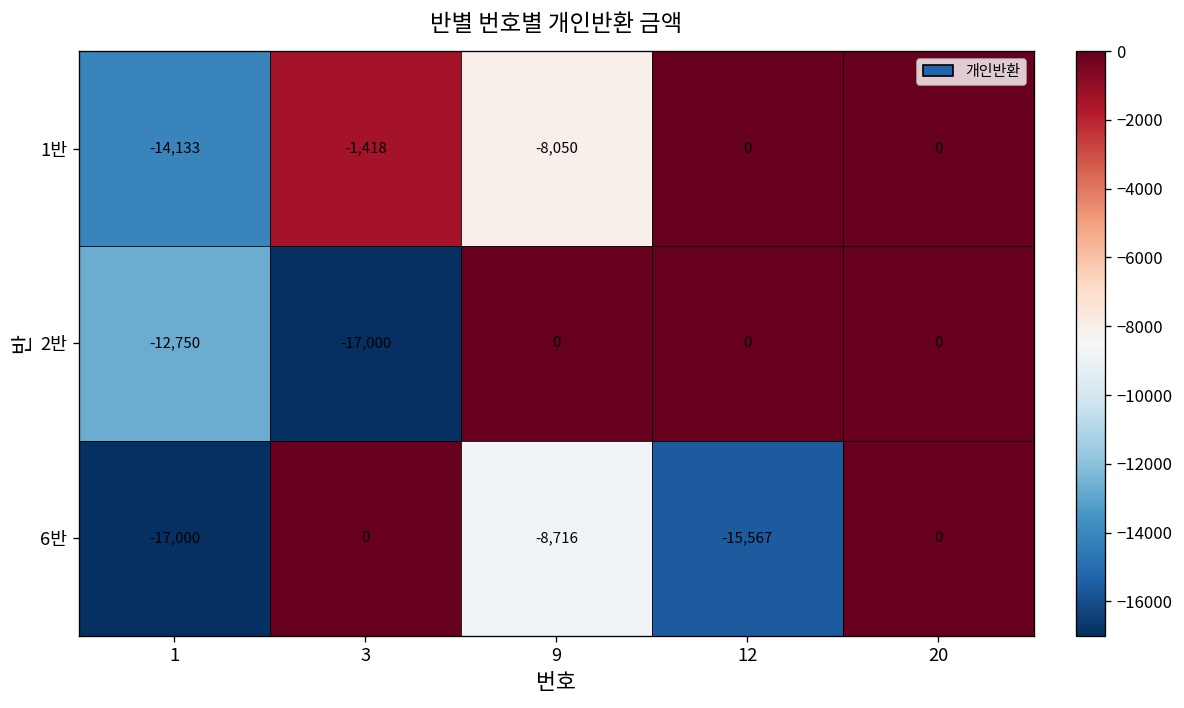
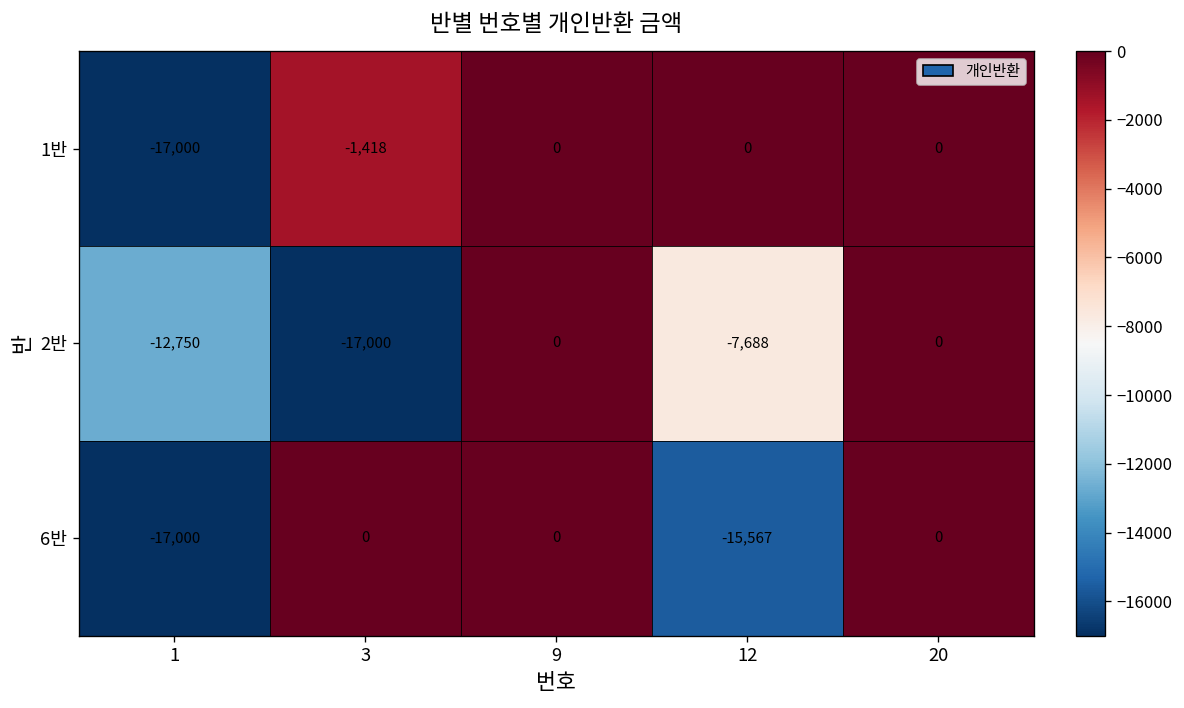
1반, 1: -14,133 -> -17,000
1반, 9: -8,050 -> 0
2반, 12: 0 -> -7,688
6반, 9: -8,716 -> 0
